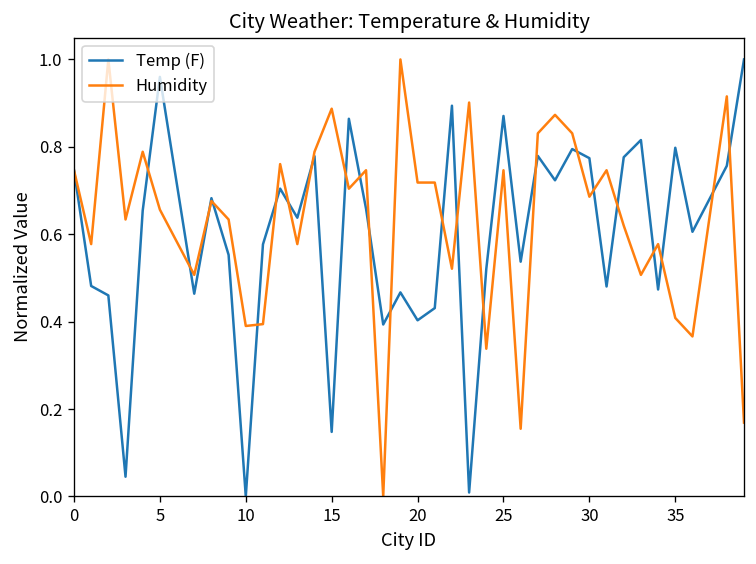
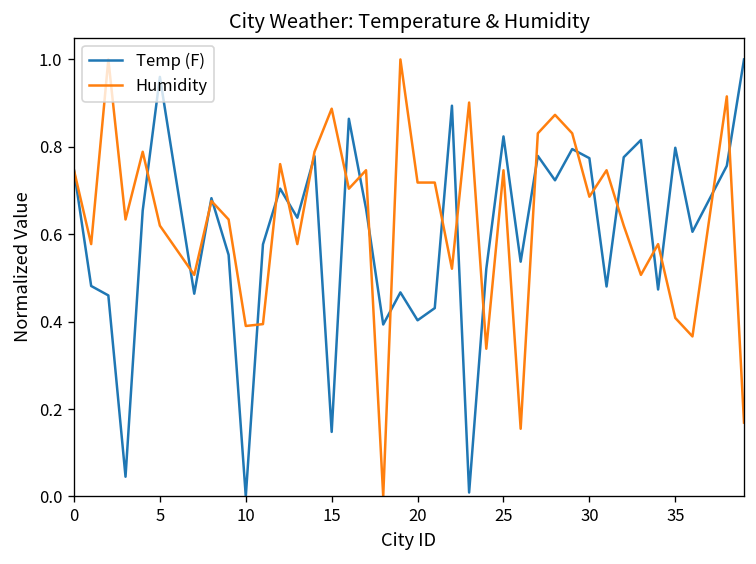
Humidity, 5: 0.66 -> 0.62
Temp (F), 25: 0.87 -> 0.82
